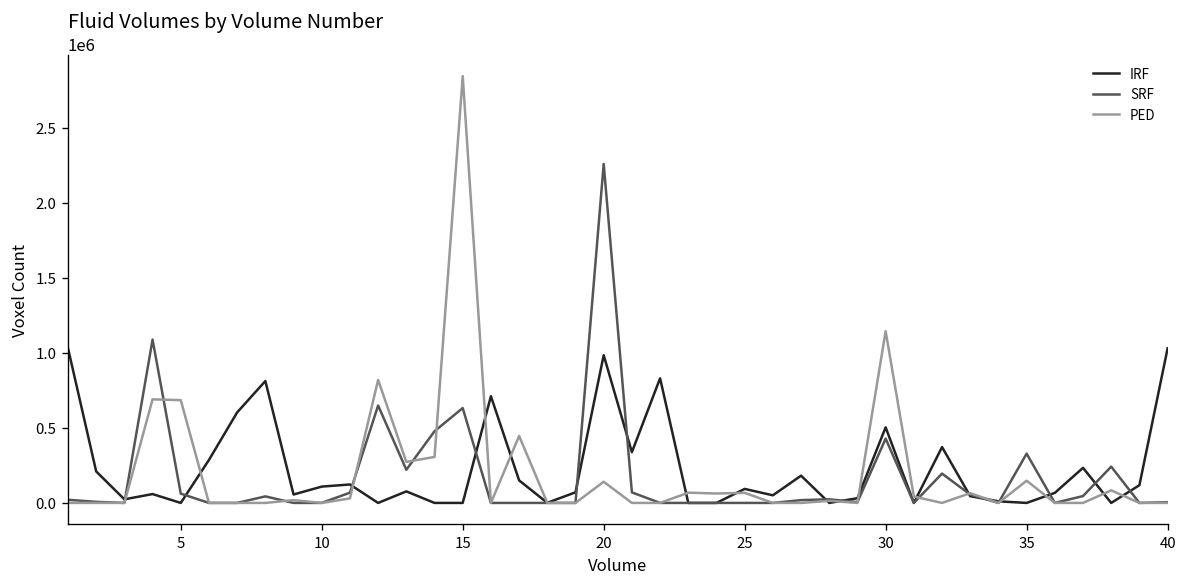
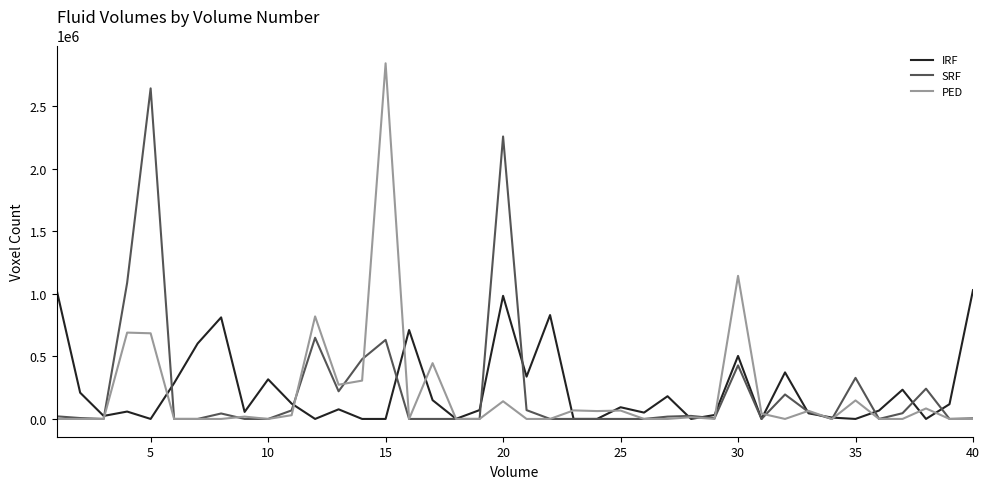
SRF, 5: 60000 -> 2640000
IRF, 10: 110000 -> 320000
